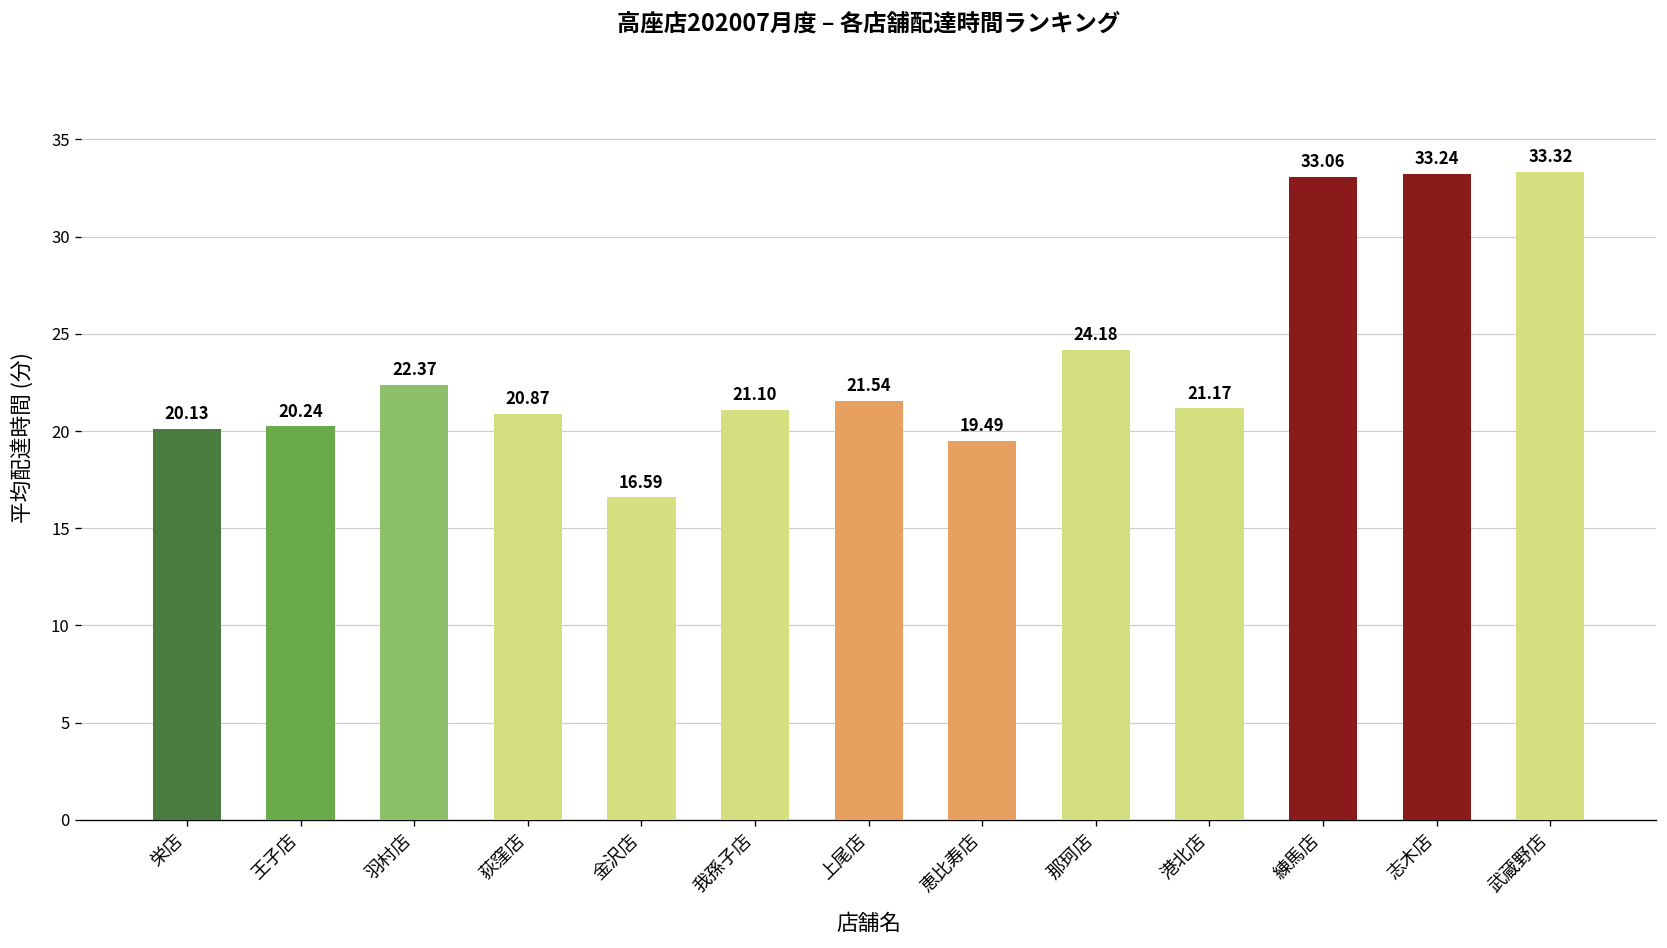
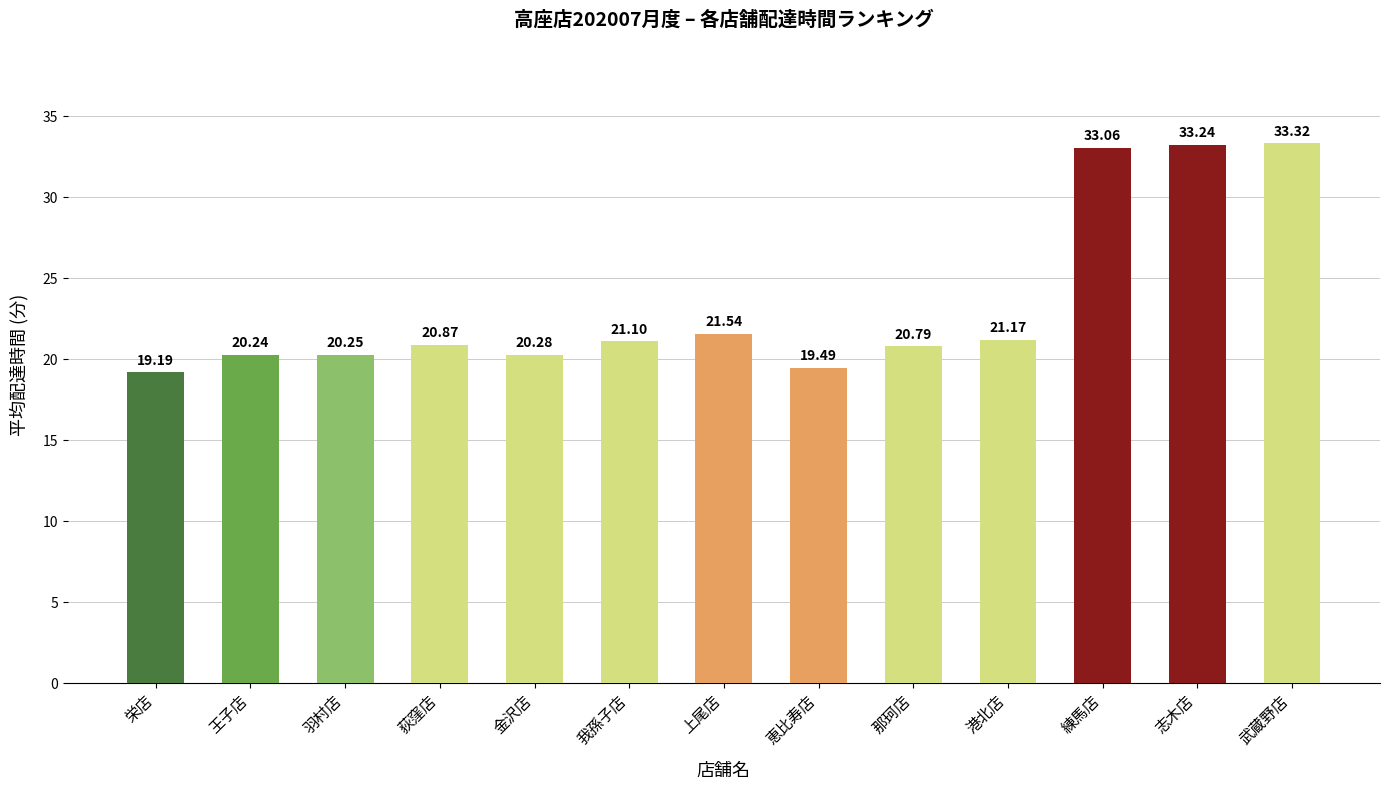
栄店: 20.13 -> 19.19
羽村店: 22.37 -> 20.25
金沢店: 16.59 -> 20.28
那珂店: 24.18 -> 20.79
